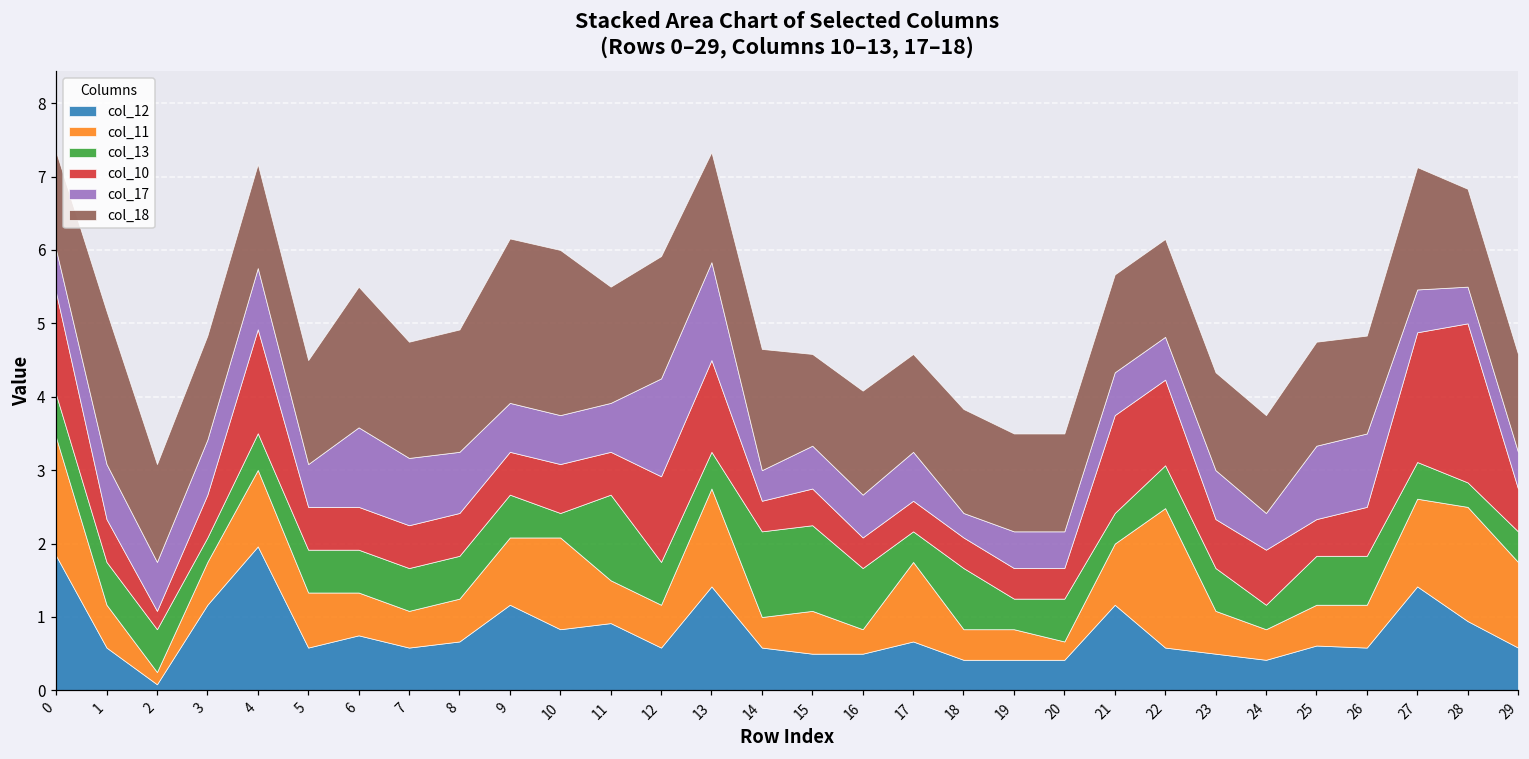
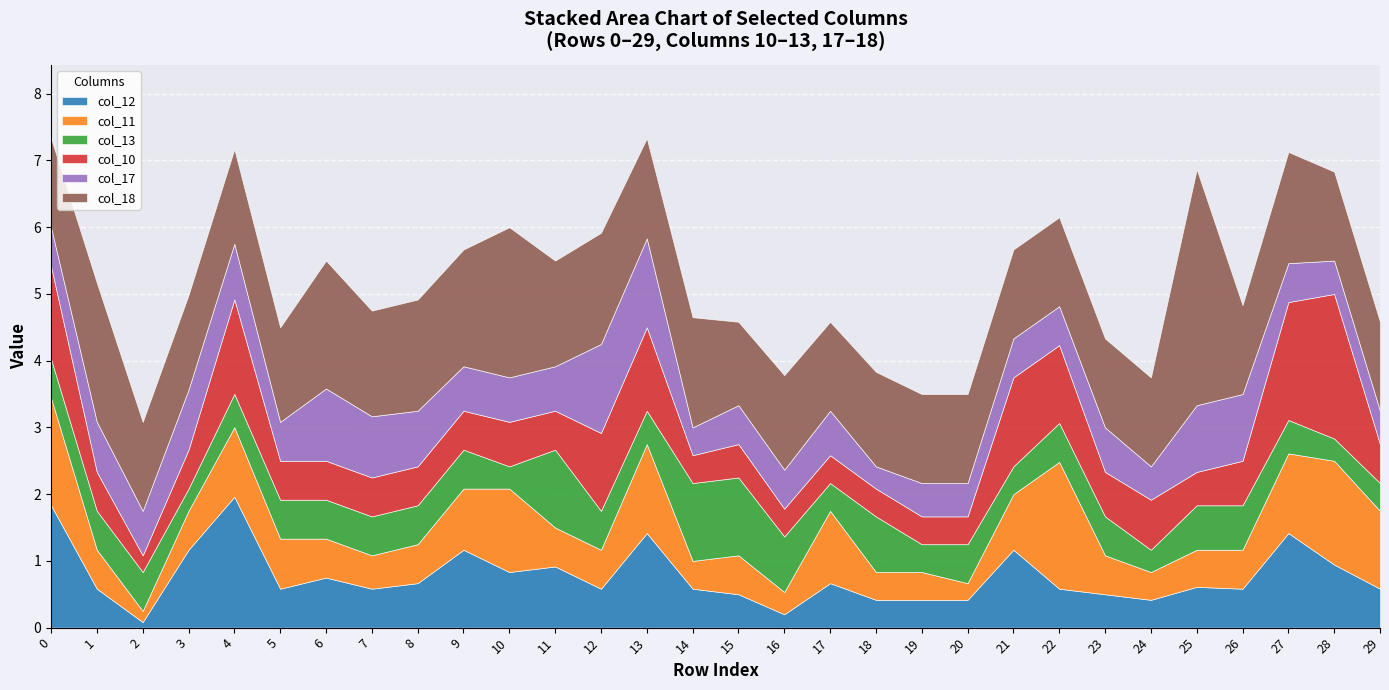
col_17, 3: 0.8 -> 0.9
col_18, 9: 2.2 -> 1.8
col_12, 16: 0.5 -> 0.2
col_18, 25: 1.4 -> 3.5
